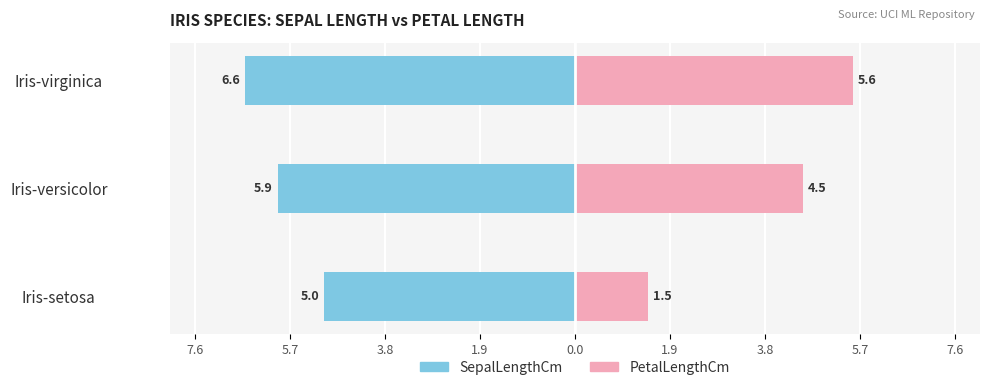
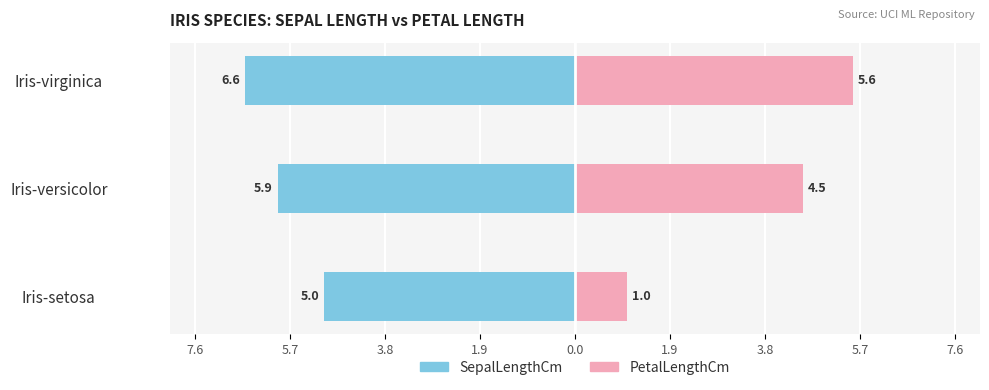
PetalLengthCm, Iris-setosa: 1.5 -> 1.0
